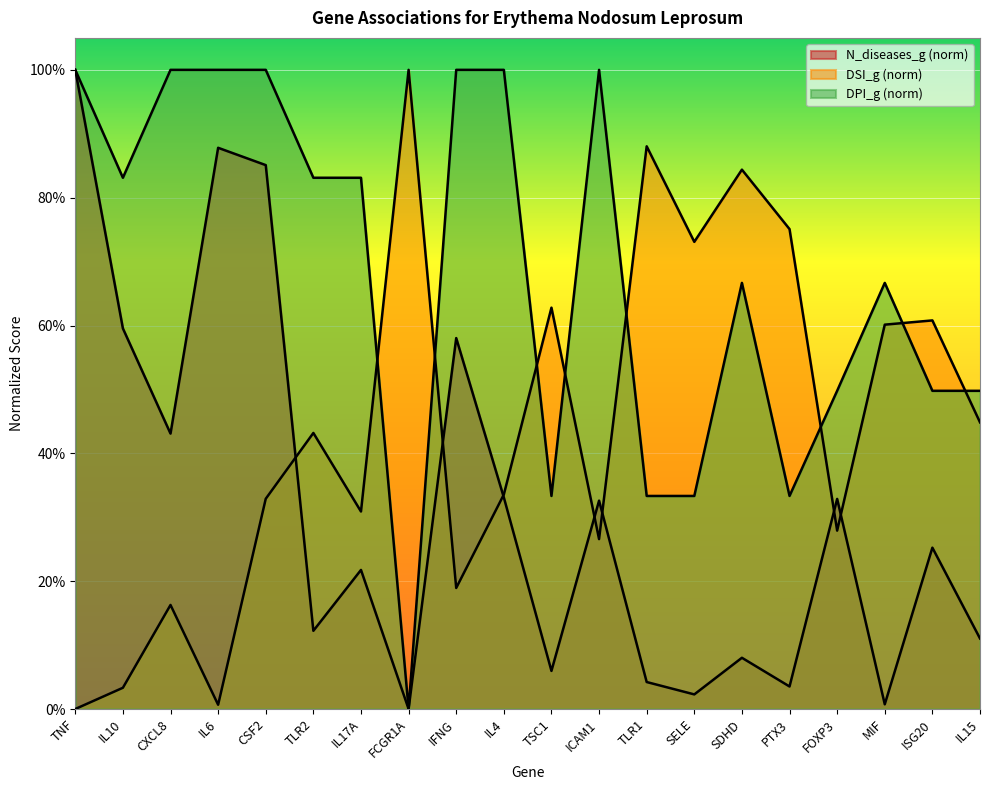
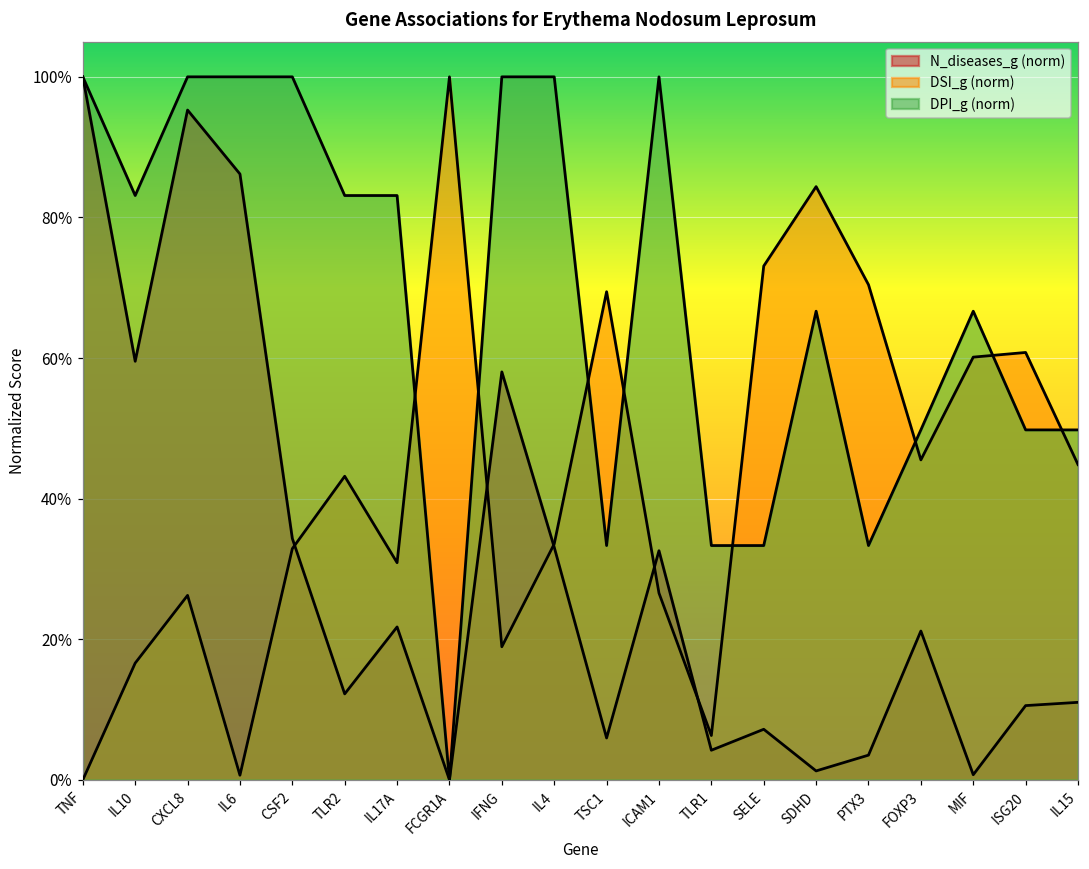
DSI_g (norm), IL10: 3% -> 17%
N_diseases_g (norm), CXCL8: 43% -> 95%
DSI_g (norm), CXCL8: 16% -> 26%
N_diseases_g (norm), IL6: 88% -> 86%
N_diseases_g (norm), CSF2: 85% -> 34%
DSI_g (norm), TSC1: 63% -> 69%
DSI_g (norm), TLR1: 88% -> 6%
N_diseases_g (norm), SELE: 2% -> 7%
N_diseases_g (norm), SDHD: 8% -> 1%
DSI_g (norm), PTX3: 75% -> 70%
N_diseases_g (norm), FOXP3: 33% -> 21%
DSI_g (norm), FOXP3: 28% -> 46%
N_diseases_g (norm), ISG20: 25% -> 11%
